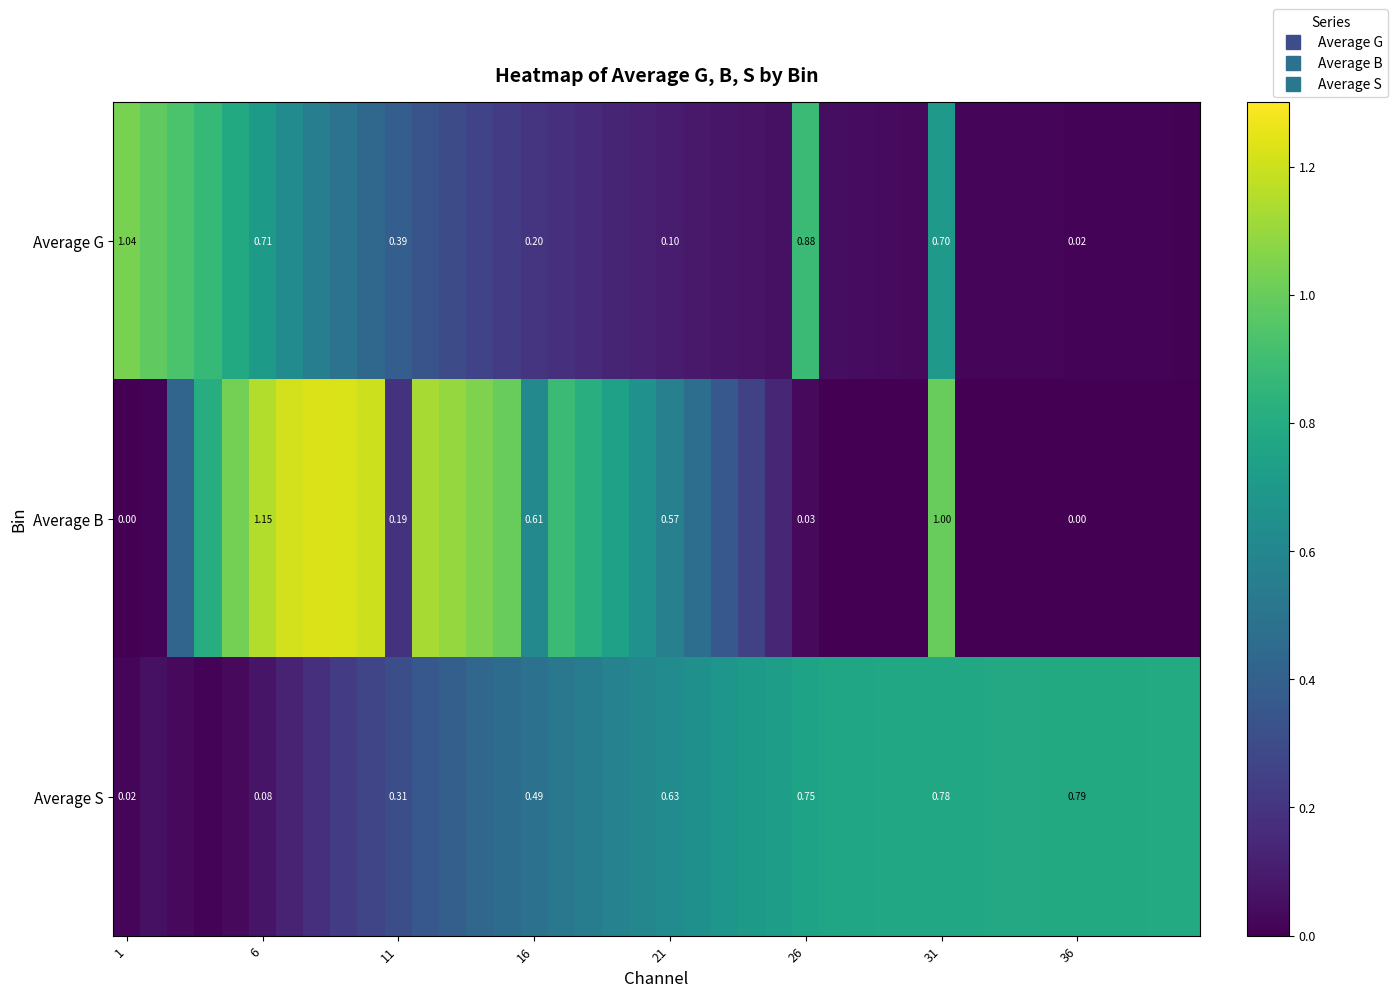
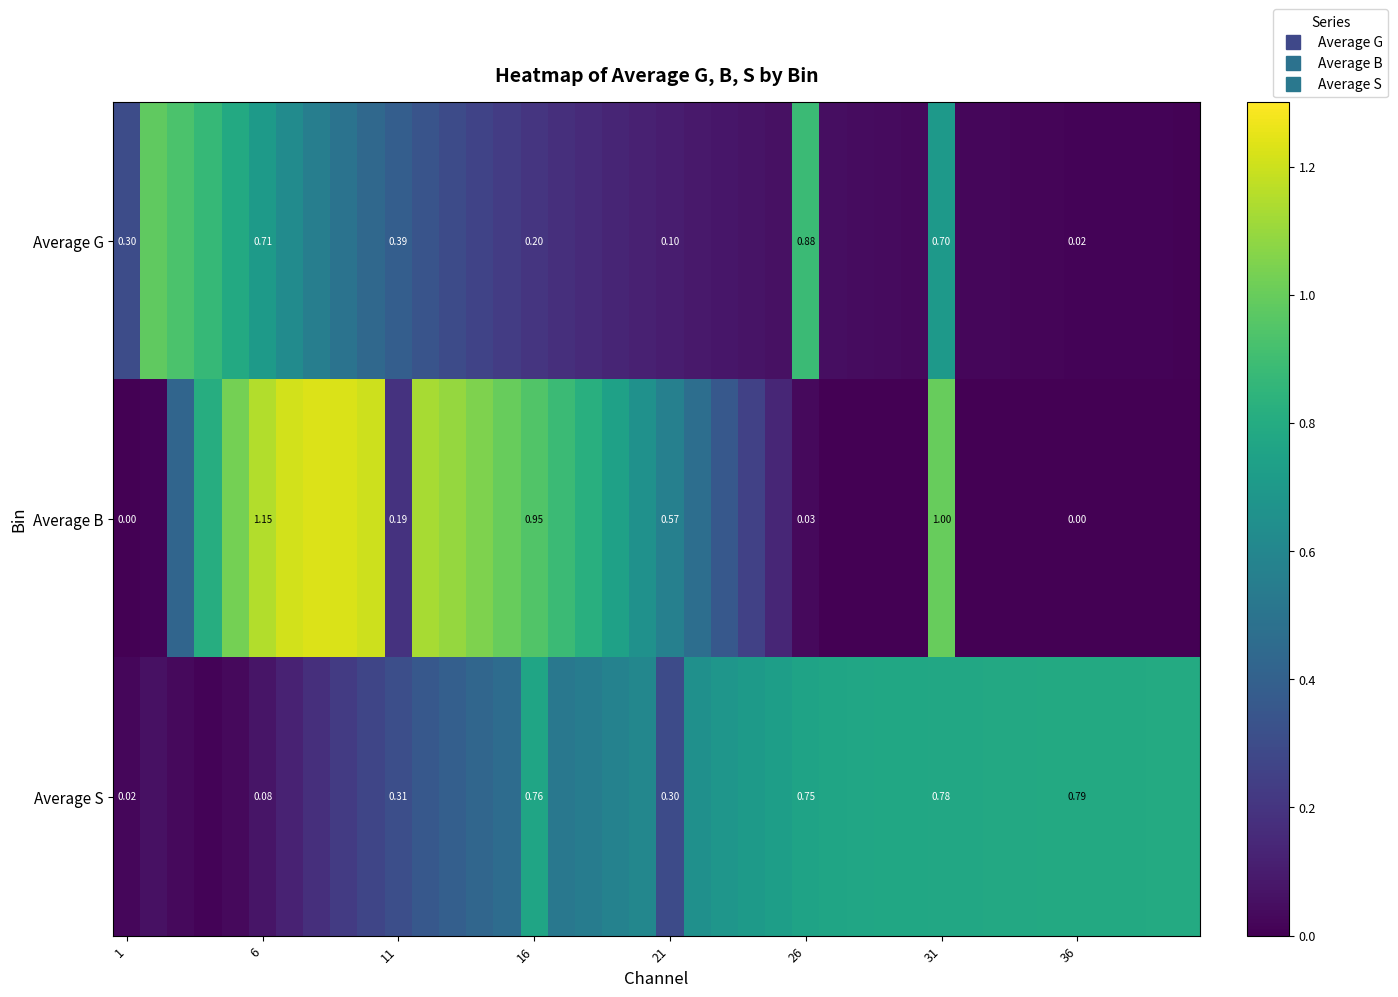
Average G, 1: 1.04 -> 0.30
Average B, 16: 0.61 -> 0.95
Average S, 16: 0.49 -> 0.76
Average S, 21: 0.63 -> 0.30
